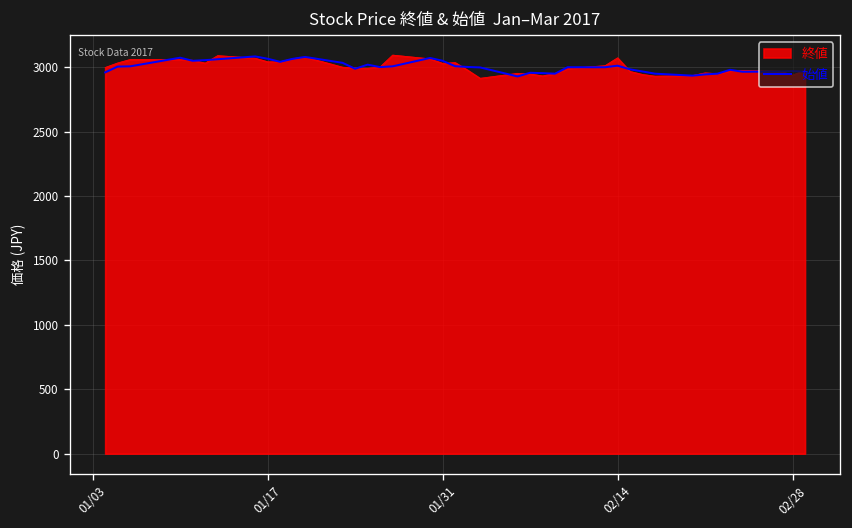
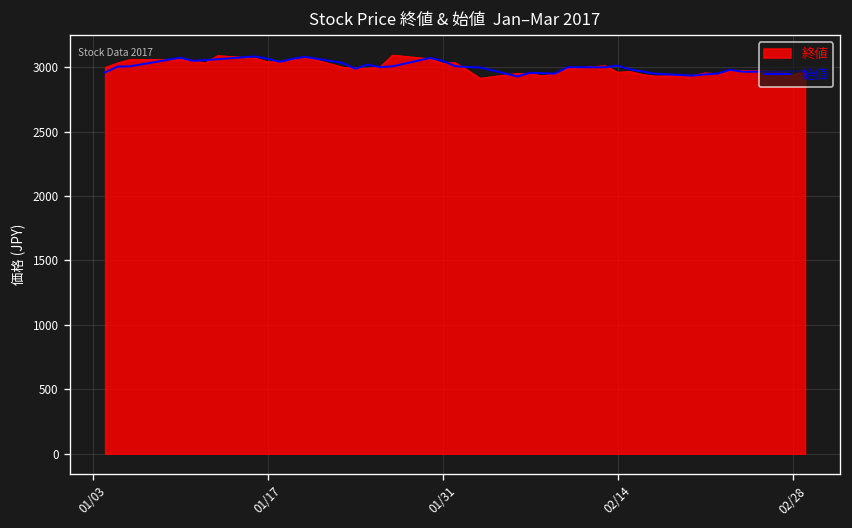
終値, 02/14: 3070 -> 2960
